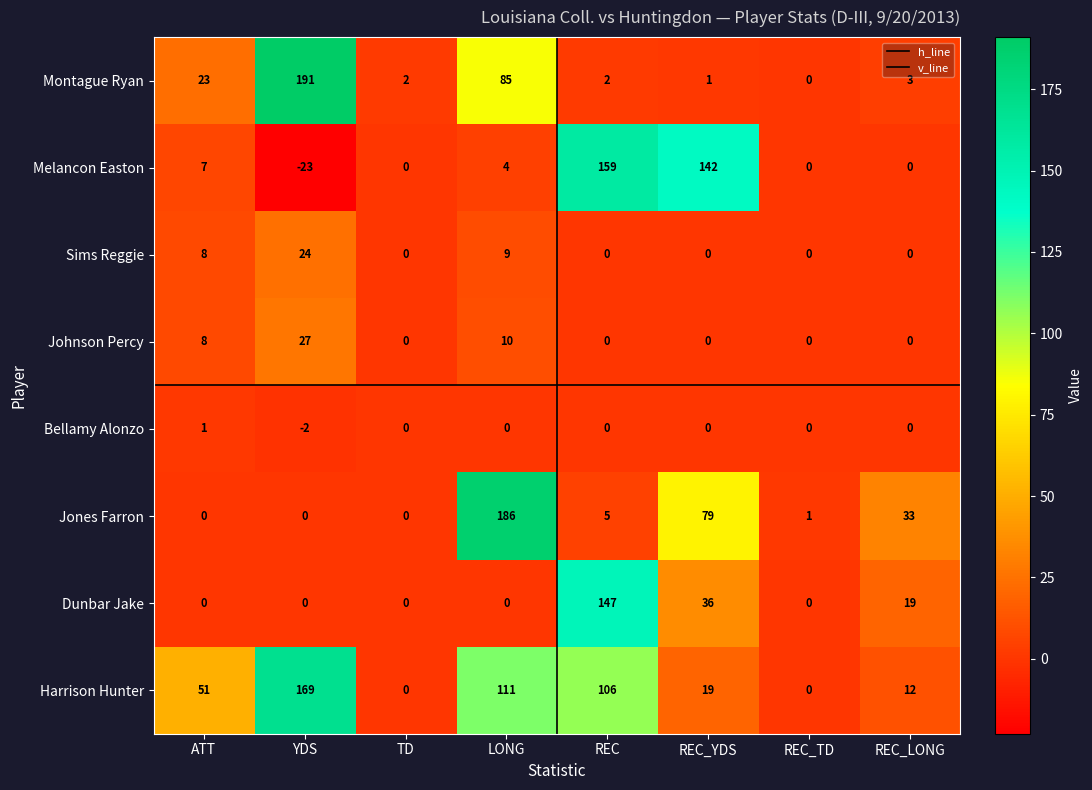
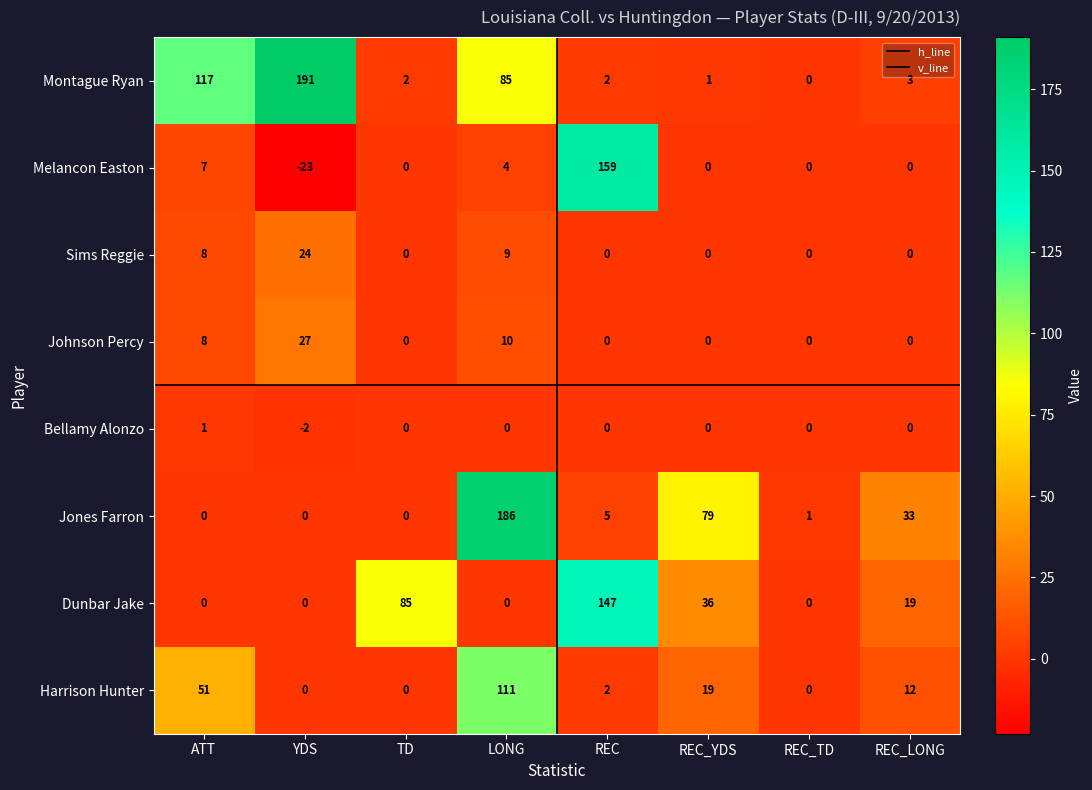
Montague Ryan, ATT: 23 -> 117
Melancon Easton, REC_YDS: 142 -> 0
Dunbar Jake, TD: 0 -> 85
Harrison Hunter, YDS: 169 -> 0
Harrison Hunter, REC: 106 -> 2
